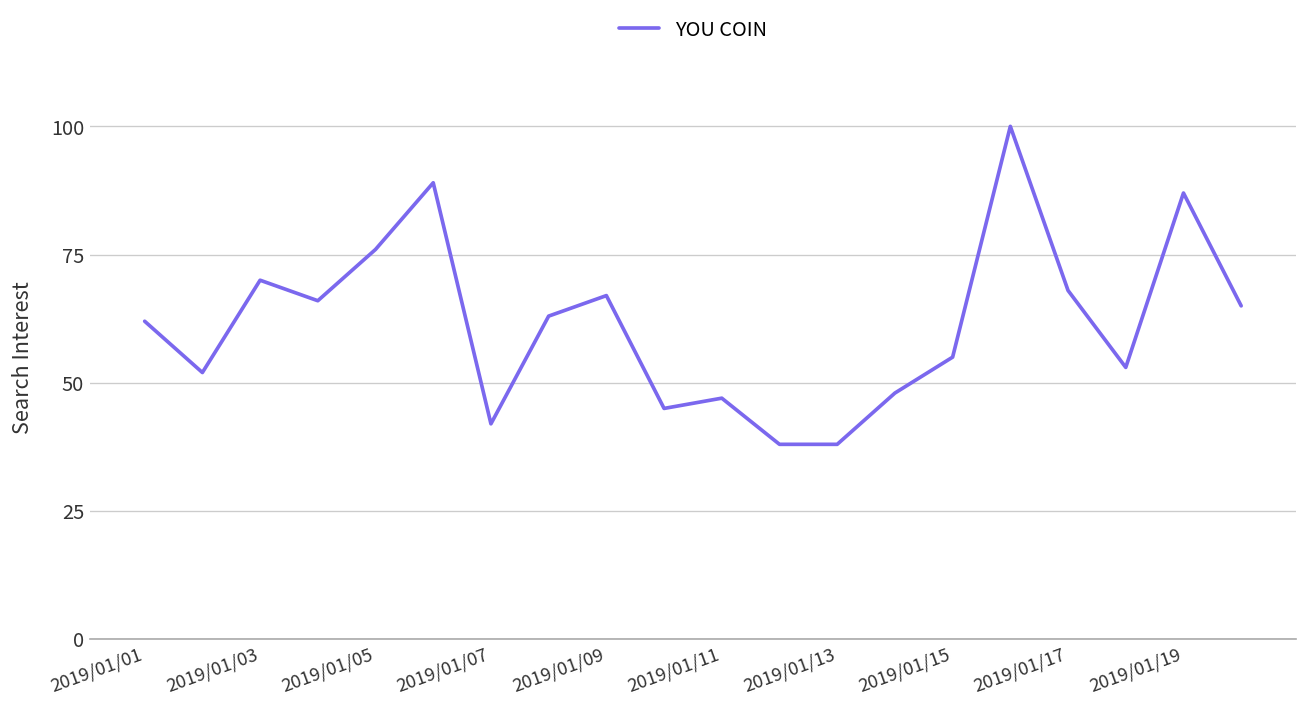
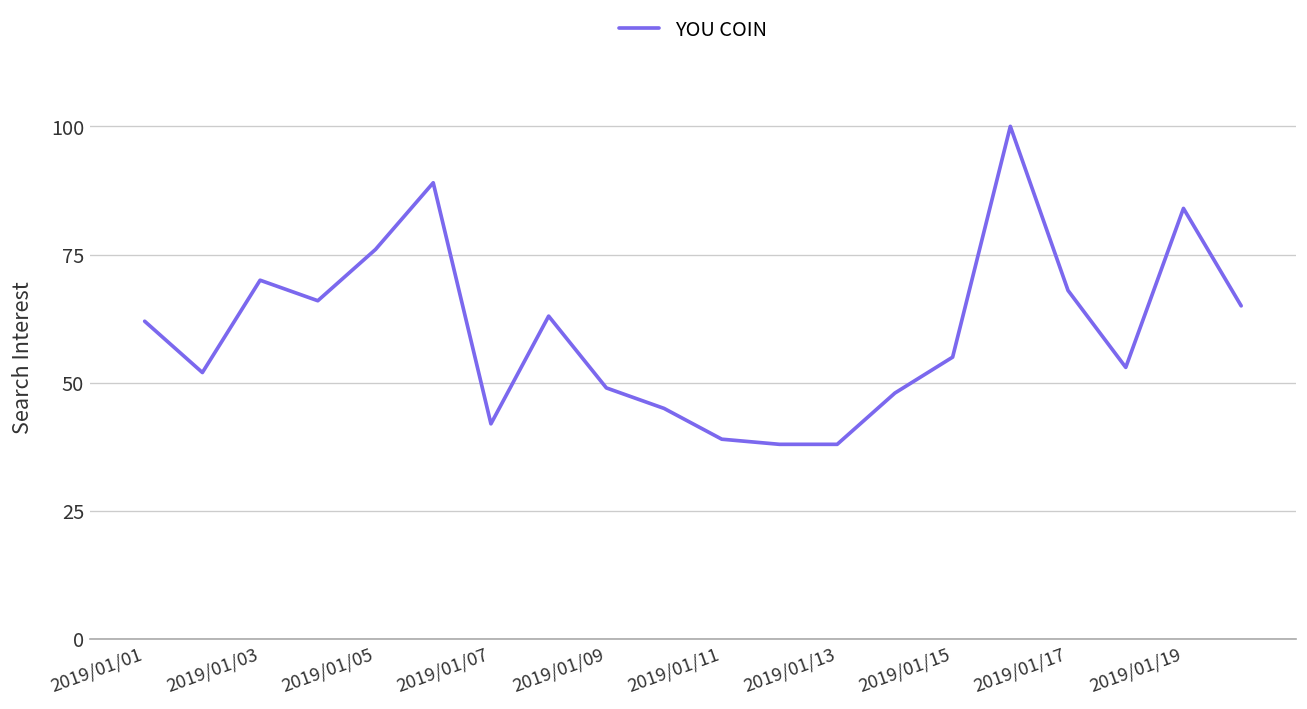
2019/01/09: 67 -> 49
2019/01/11: 47 -> 39
2019/01/19: 87 -> 84
